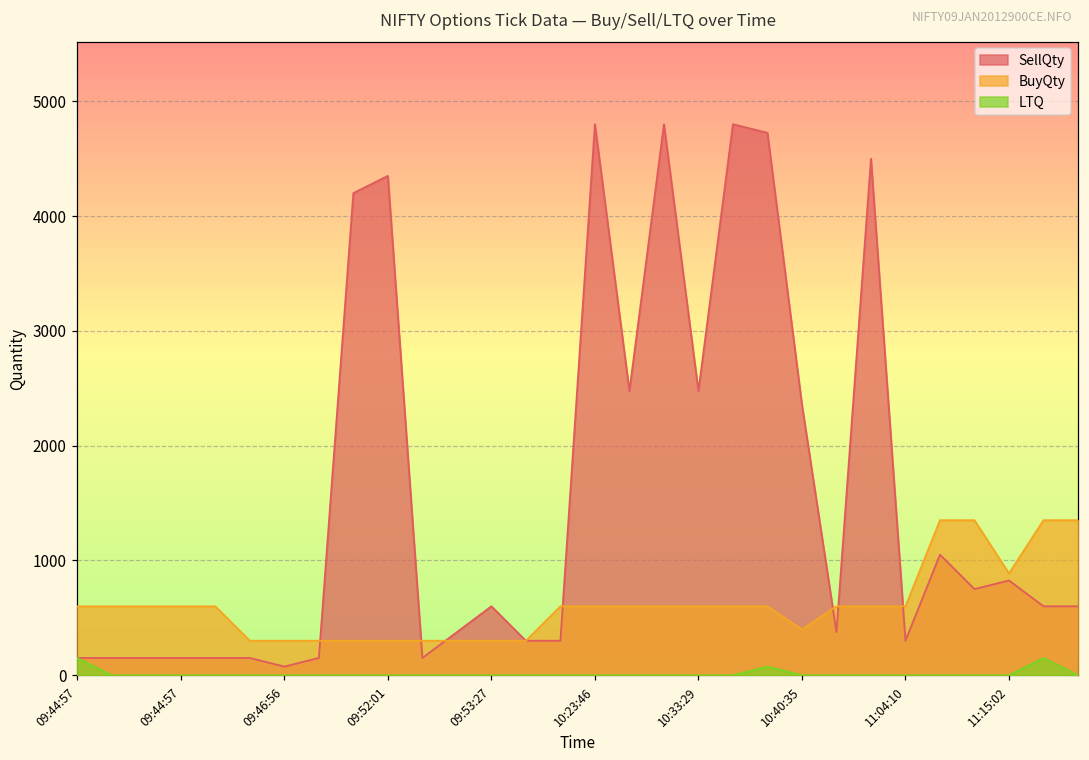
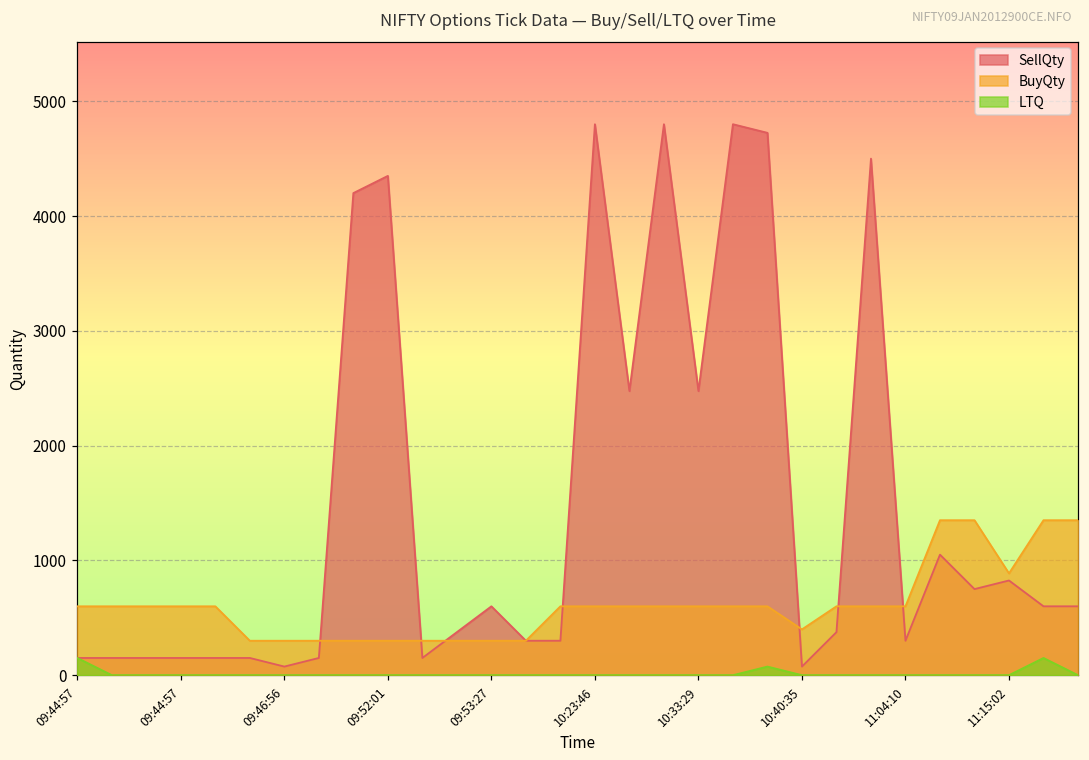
SellQty, 10:40:35: 2360 -> 80
